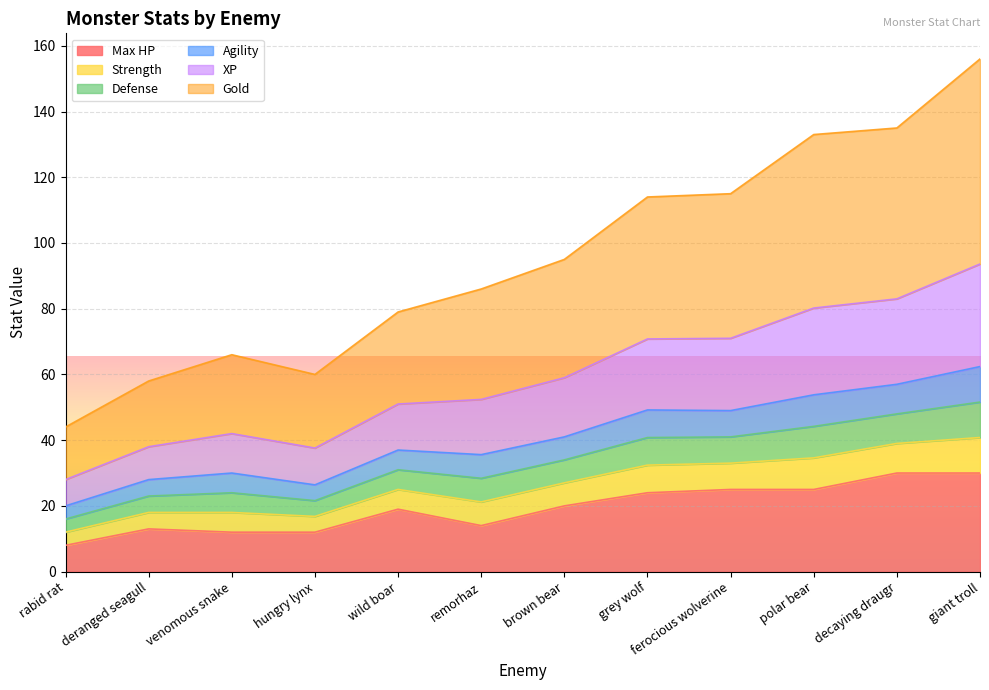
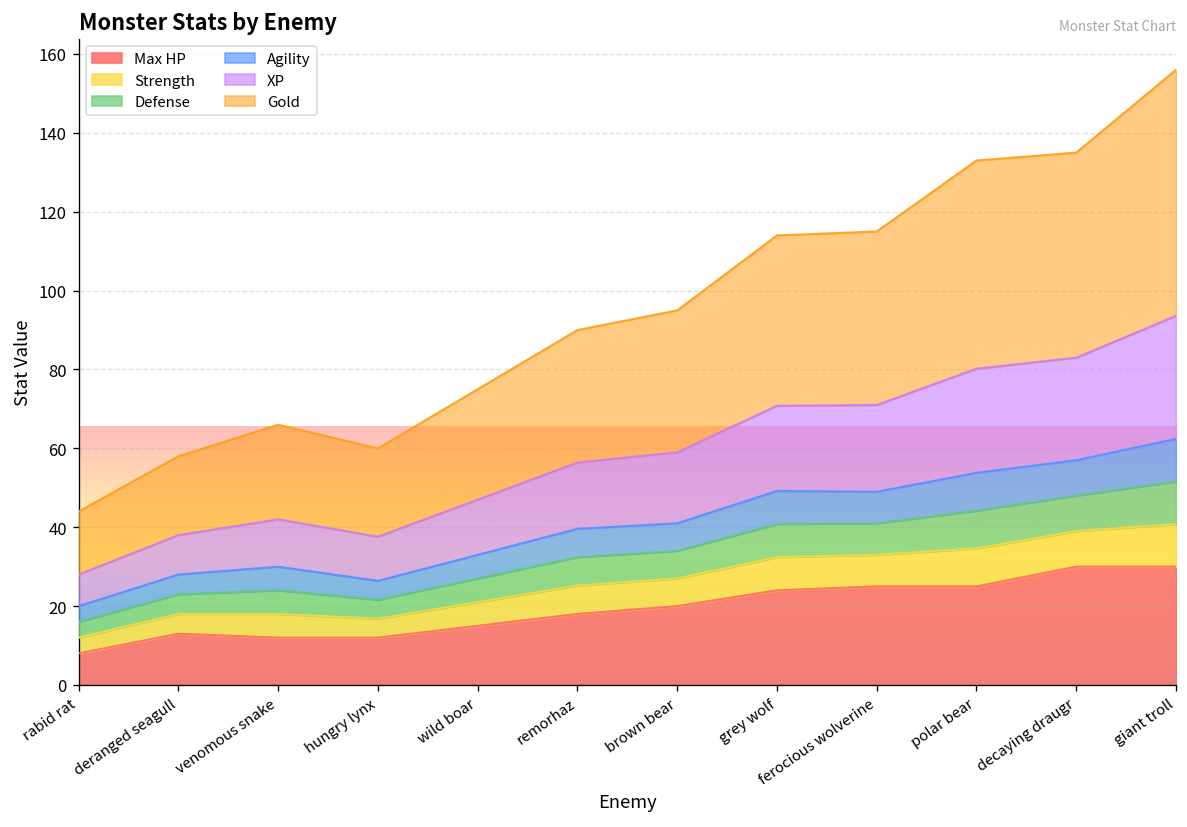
Max HP, wild boar: 19 -> 15
Max HP, remorhaz: 14 -> 18
